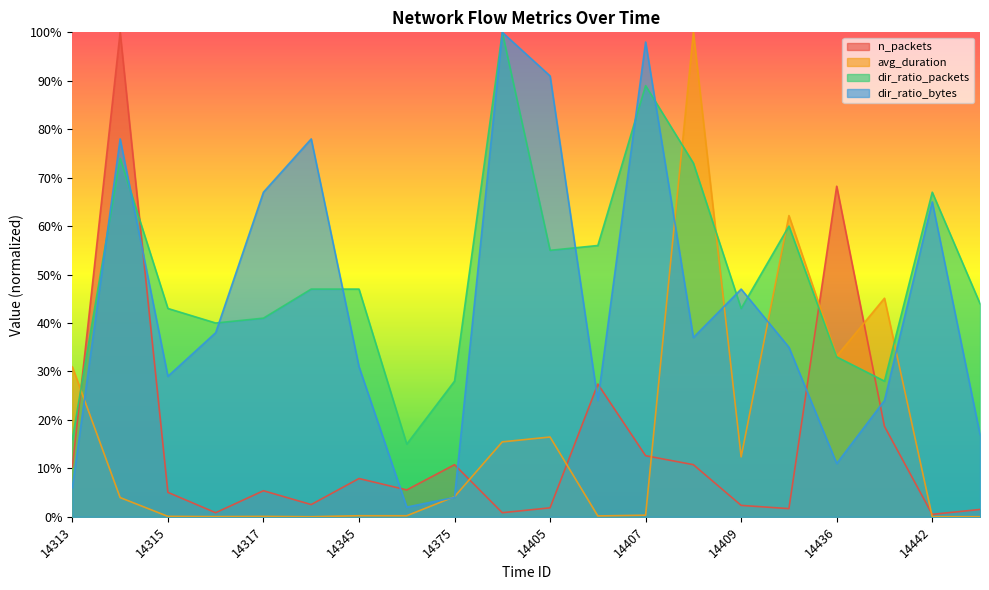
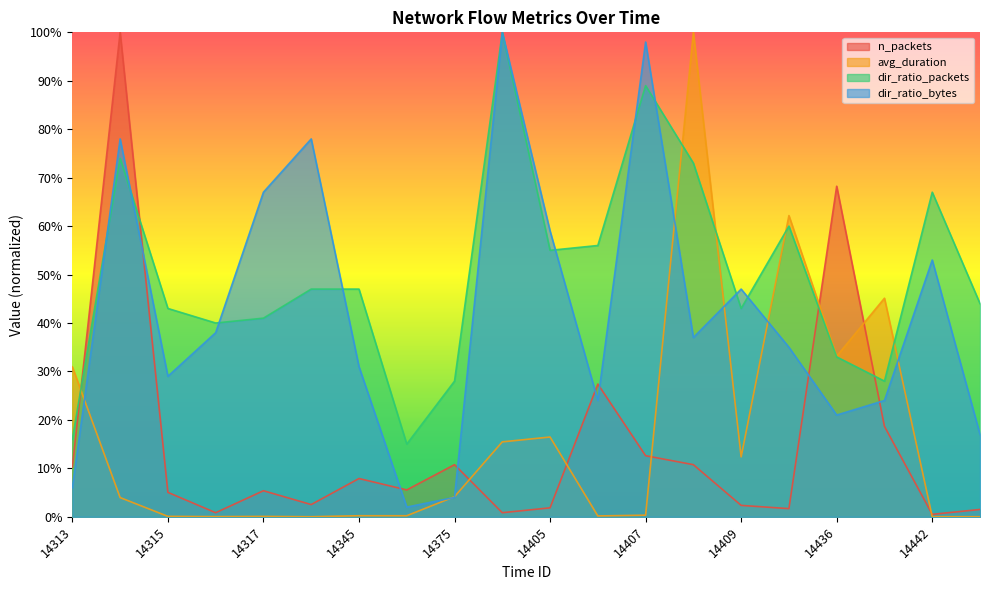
dir_ratio_bytes, 14405: 91% -> 59%
dir_ratio_bytes, 14436: 11% -> 21%
dir_ratio_bytes, 14442: 65% -> 53%
